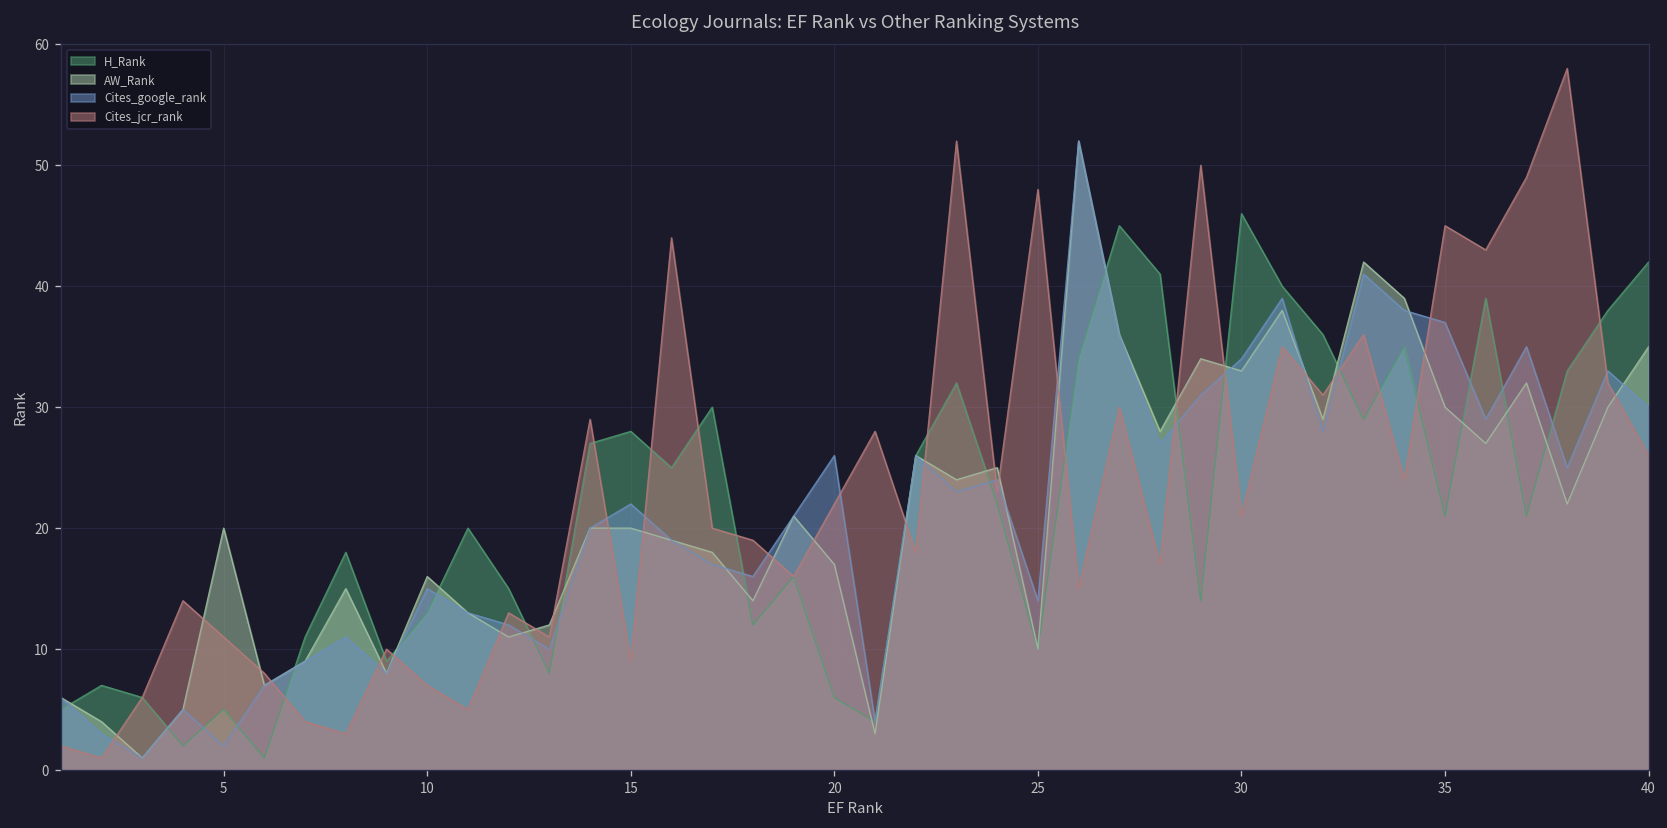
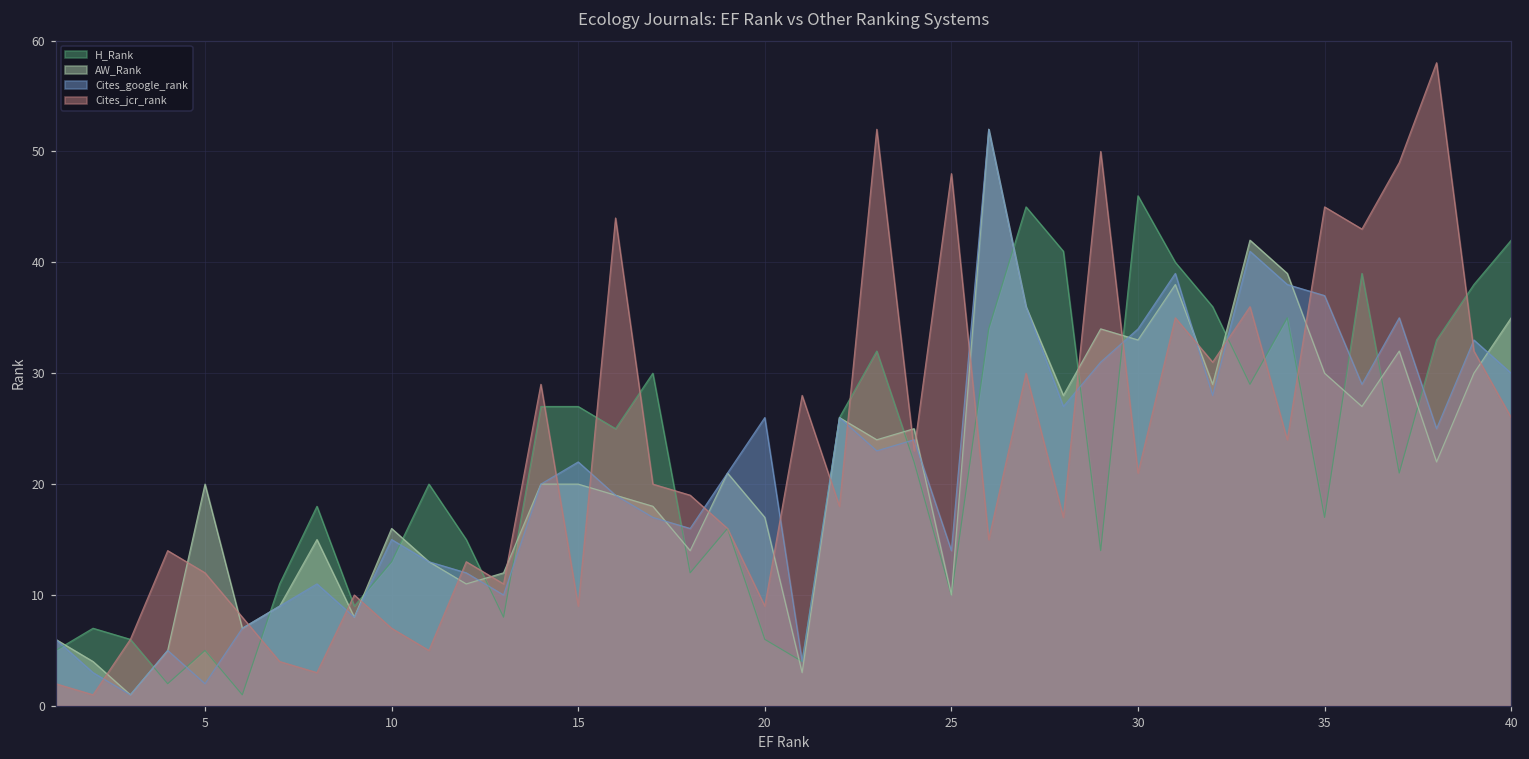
Cites_jcr_rank, 5: 11 -> 12
H_Rank, 15: 28 -> 27
Cites_jcr_rank, 20: 22 -> 9
H_Rank, 35: 21 -> 17
